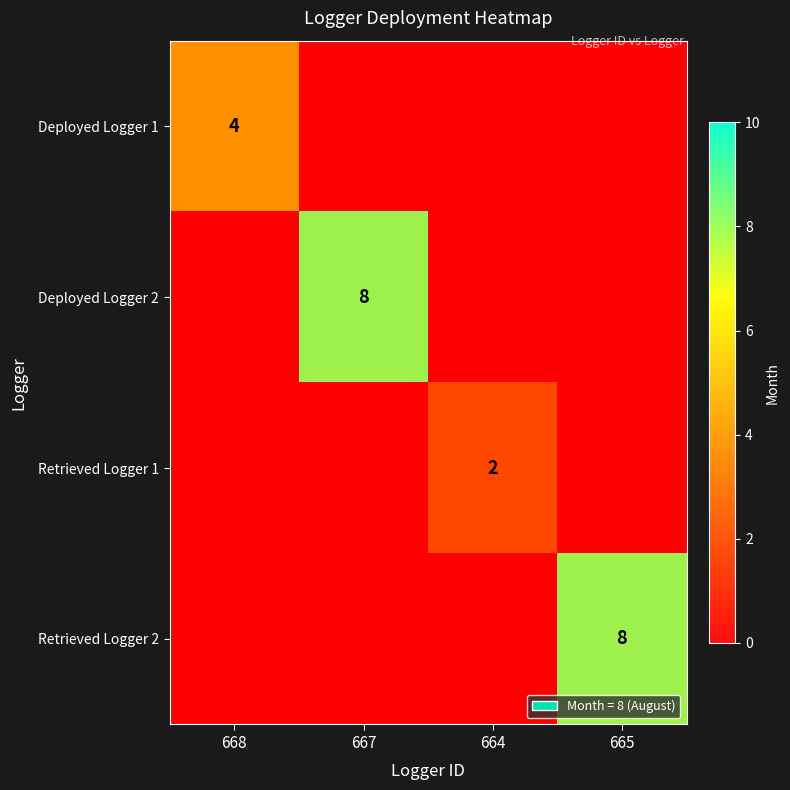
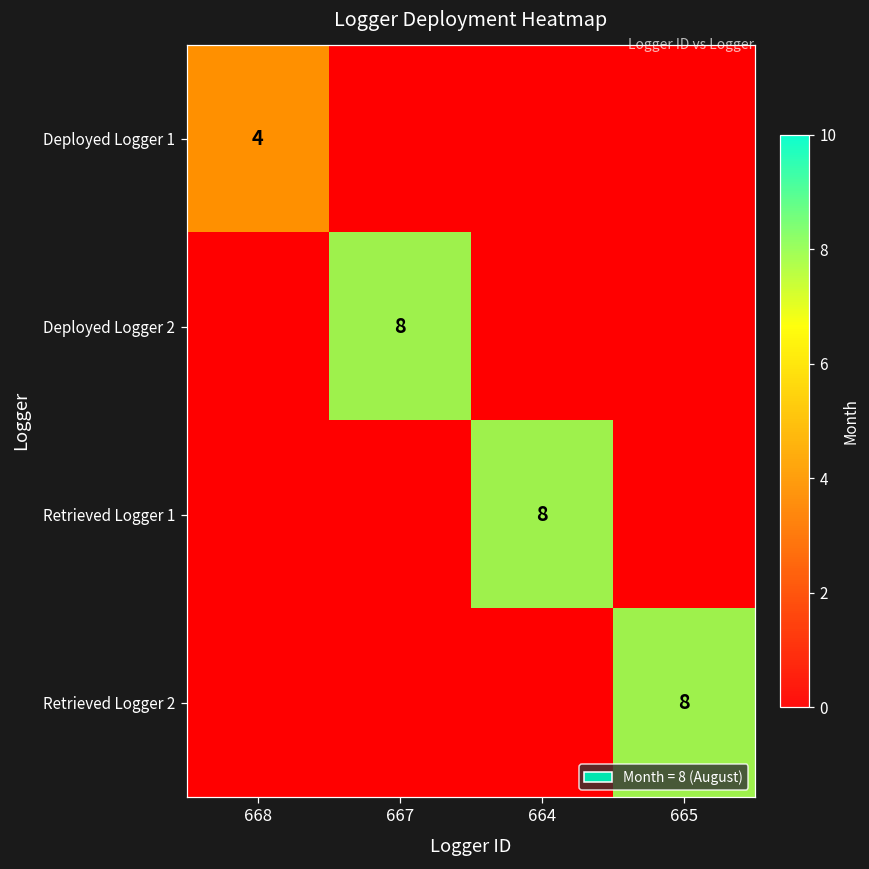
Retrieved Logger 1, 664: 2 -> 8
